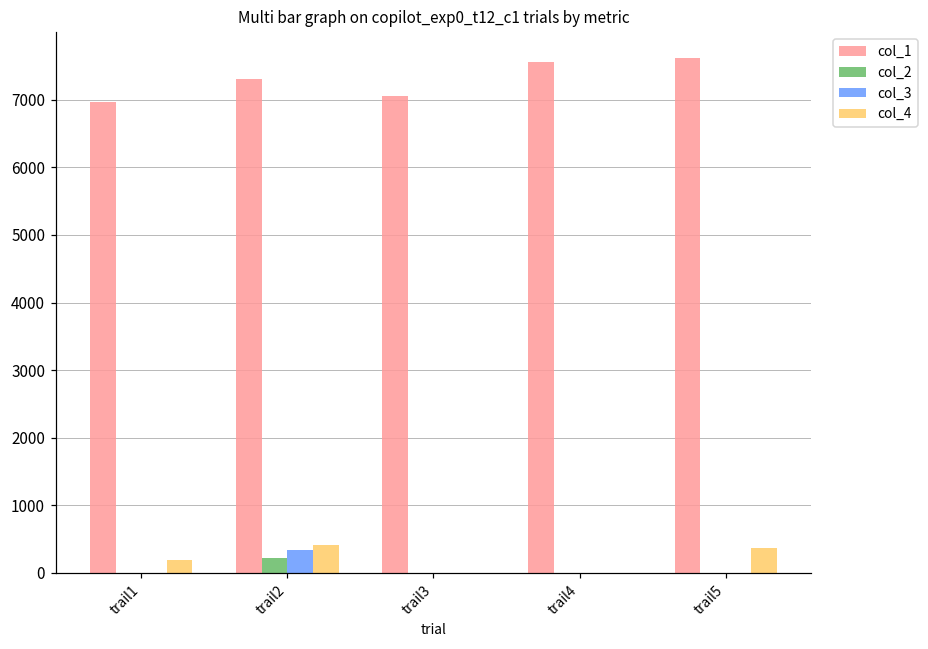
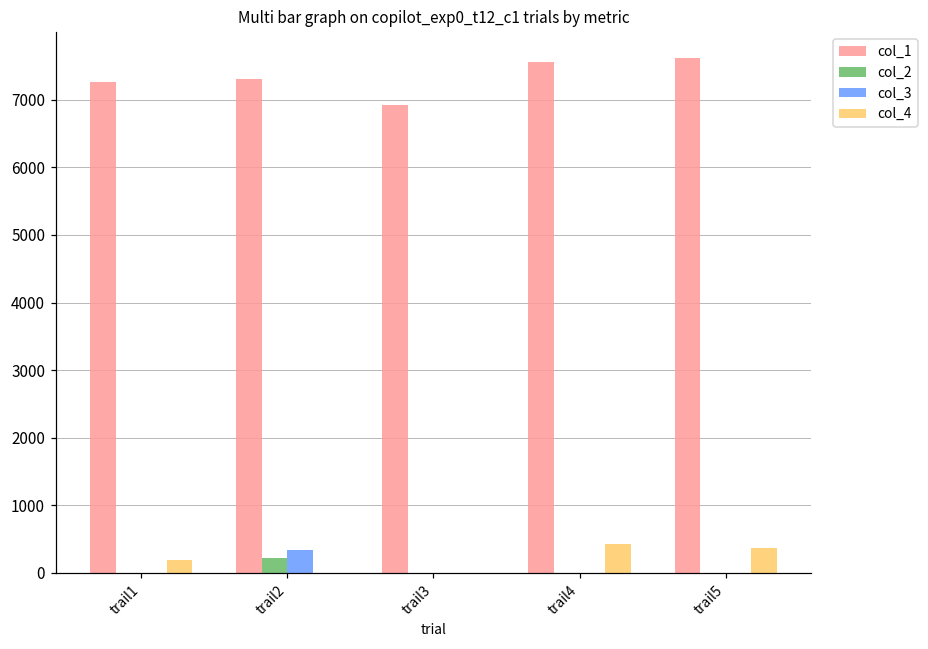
col_1, trail1: 7000 -> 7300
col_4, trail2: 400 -> 0
col_1, trail3: 7000 -> 6900
col_4, trail4: 0 -> 400
